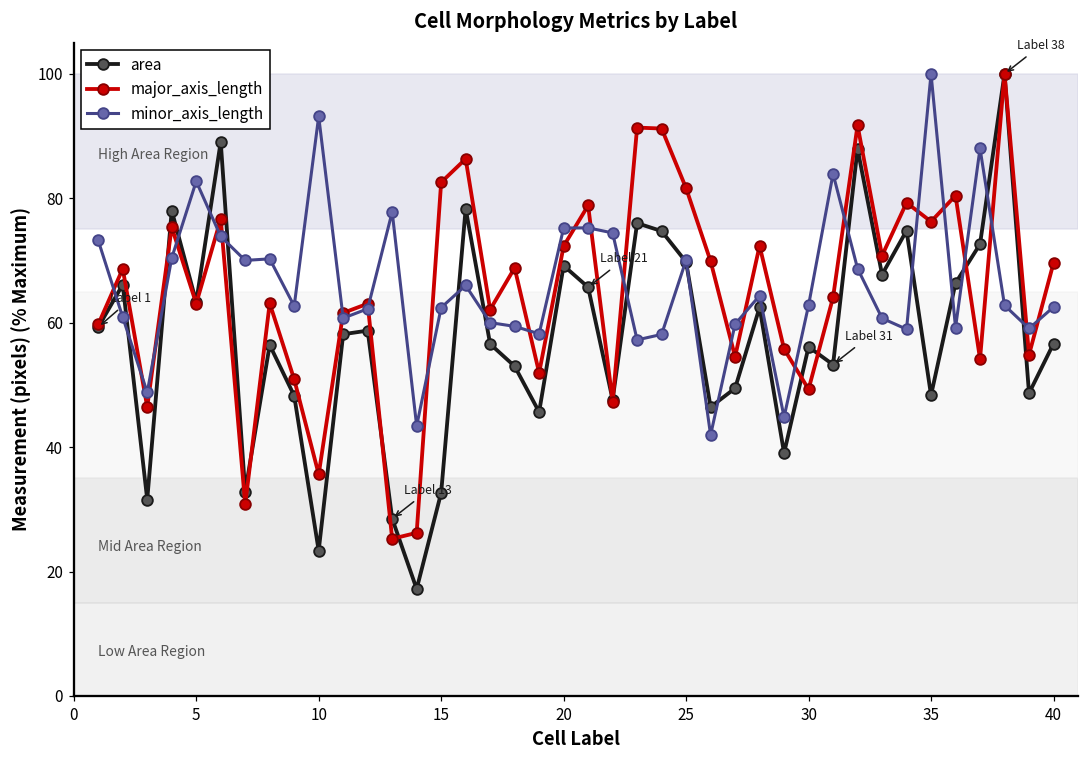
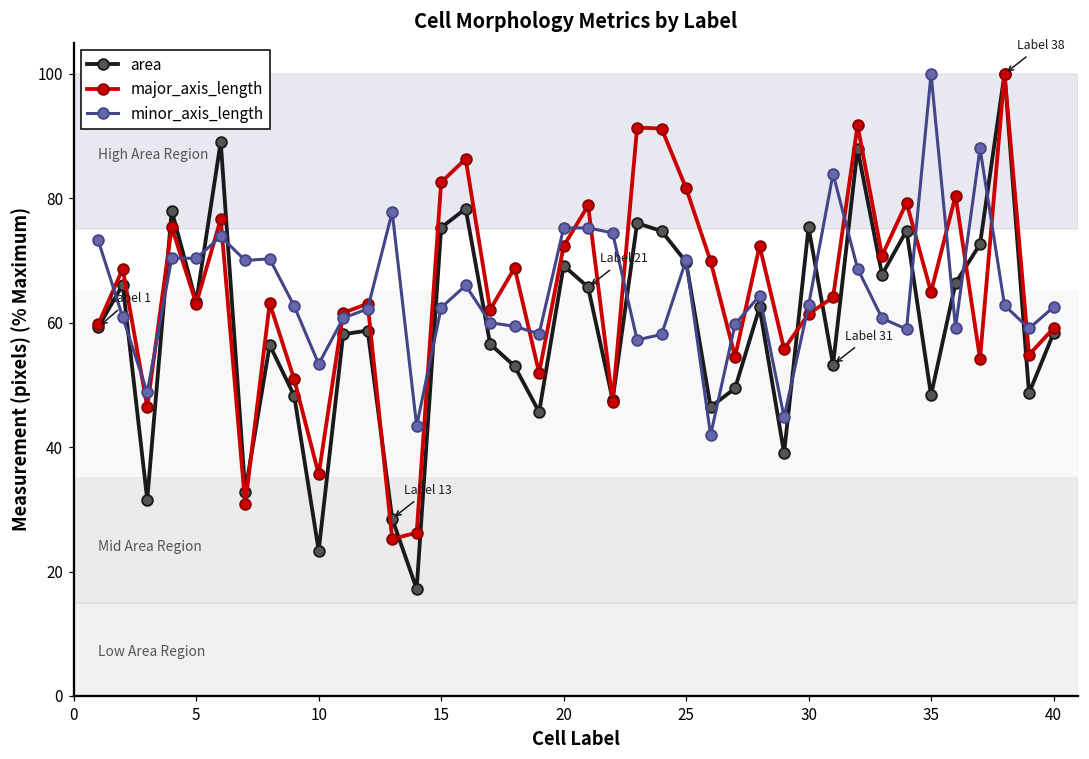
minor_axis_length, 5: 83 -> 70
minor_axis_length, 10: 93 -> 53
area, 15: 33 -> 75
area, 30: 56 -> 75
major_axis_length, 30: 49 -> 61
major_axis_length, 35: 76 -> 65
area, 40: 57 -> 58
major_axis_length, 40: 70 -> 59
